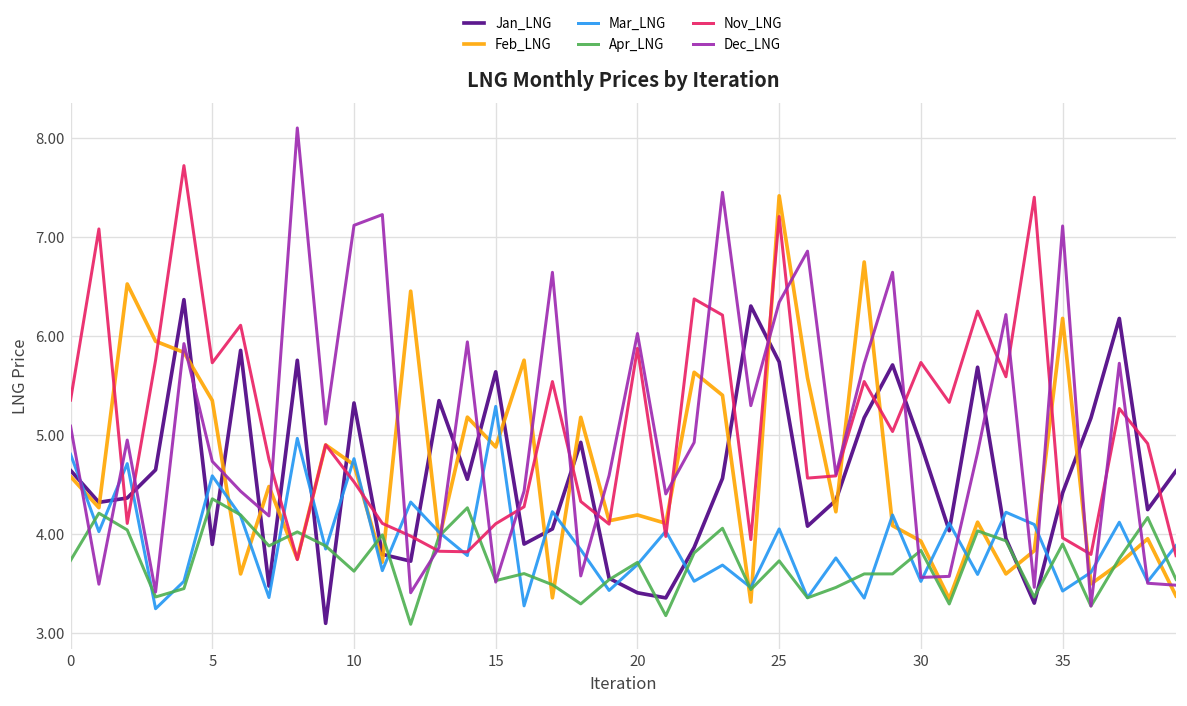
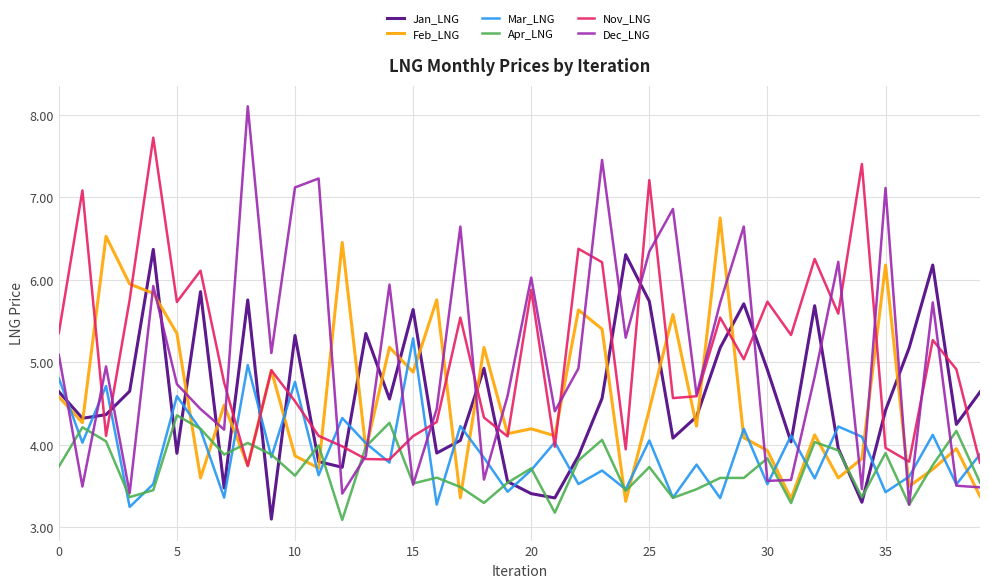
Feb_LNG, 10: 4.7 -> 3.9
Feb_LNG, 25: 7.4 -> 4.4
